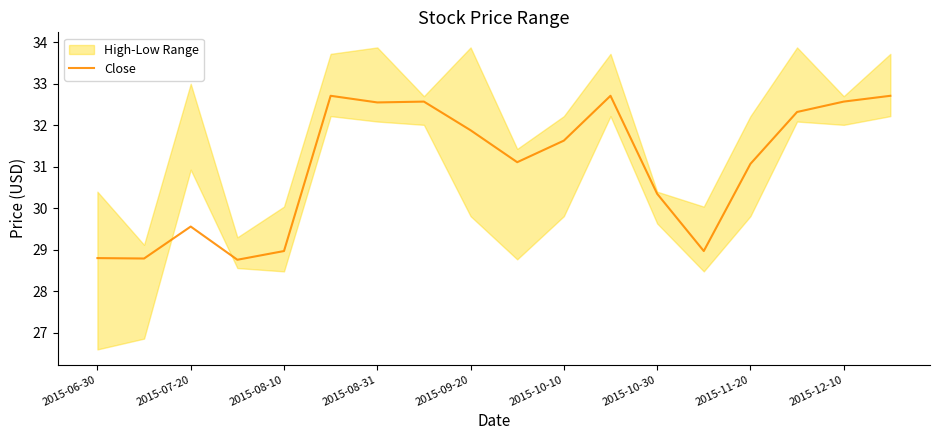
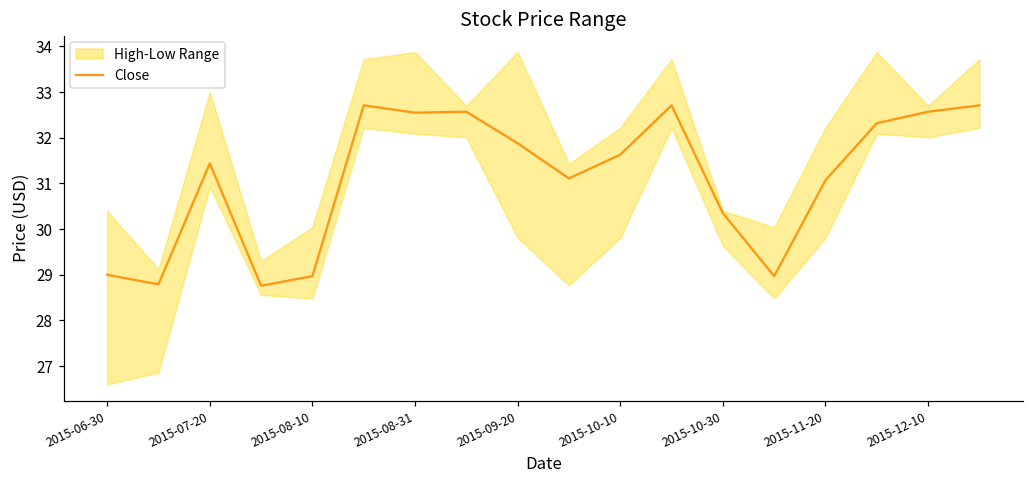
Close, 2015-06-30: 28.8 -> 29.0
Close, 2015-07-20: 29.6 -> 31.4
